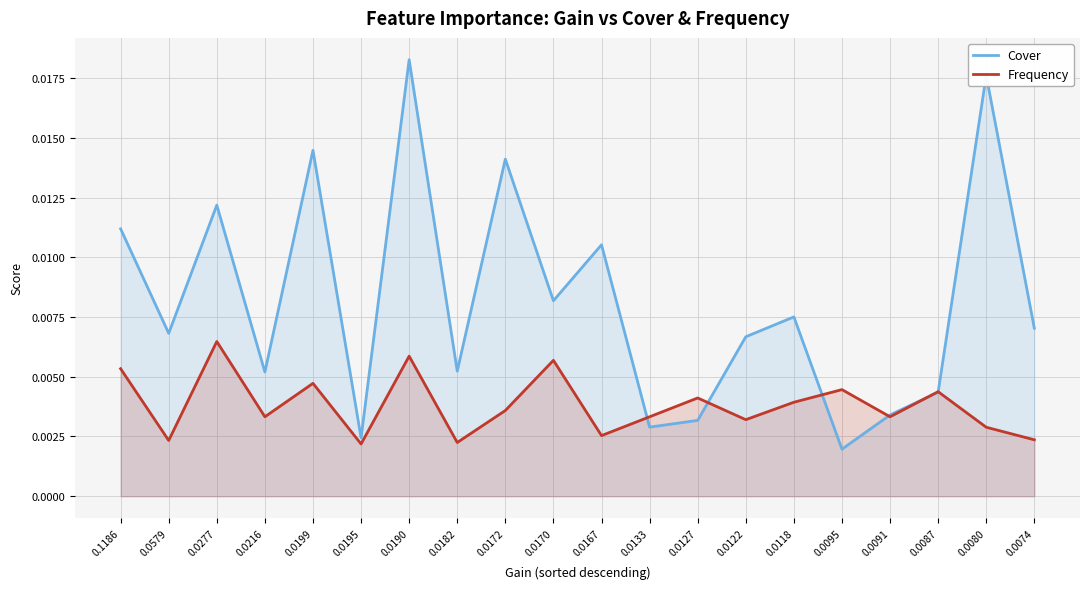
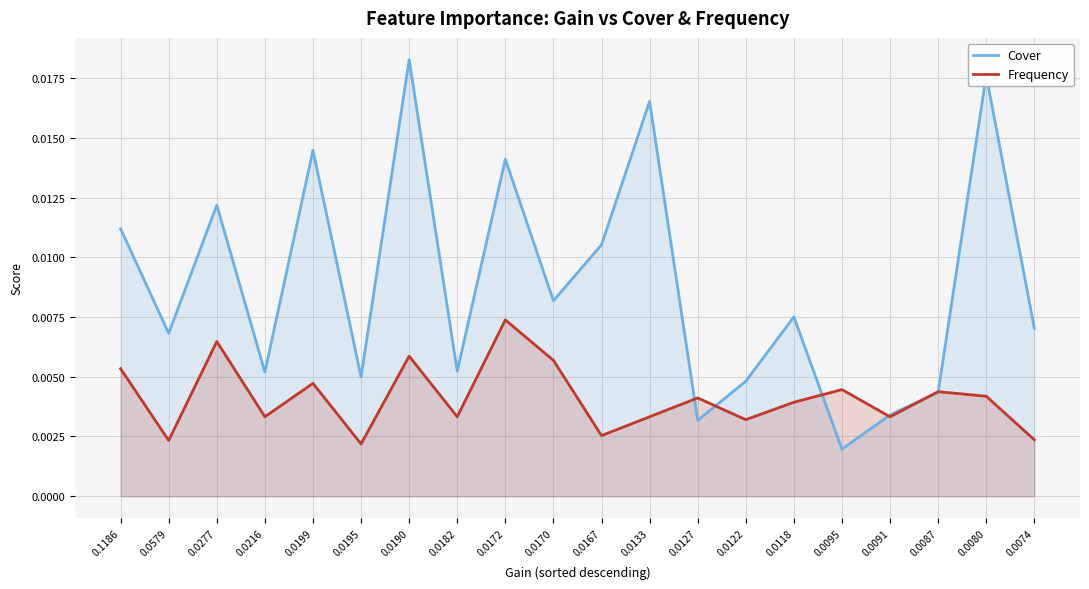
Cover, 0.0195: 0.0024 -> 0.0050
Frequency, 0.0182: 0.0022 -> 0.0033
Frequency, 0.0172: 0.0036 -> 0.0074
Cover, 0.0133: 0.0029 -> 0.0165
Cover, 0.0122: 0.0067 -> 0.0048
Frequency, 0.0080: 0.0029 -> 0.0042
